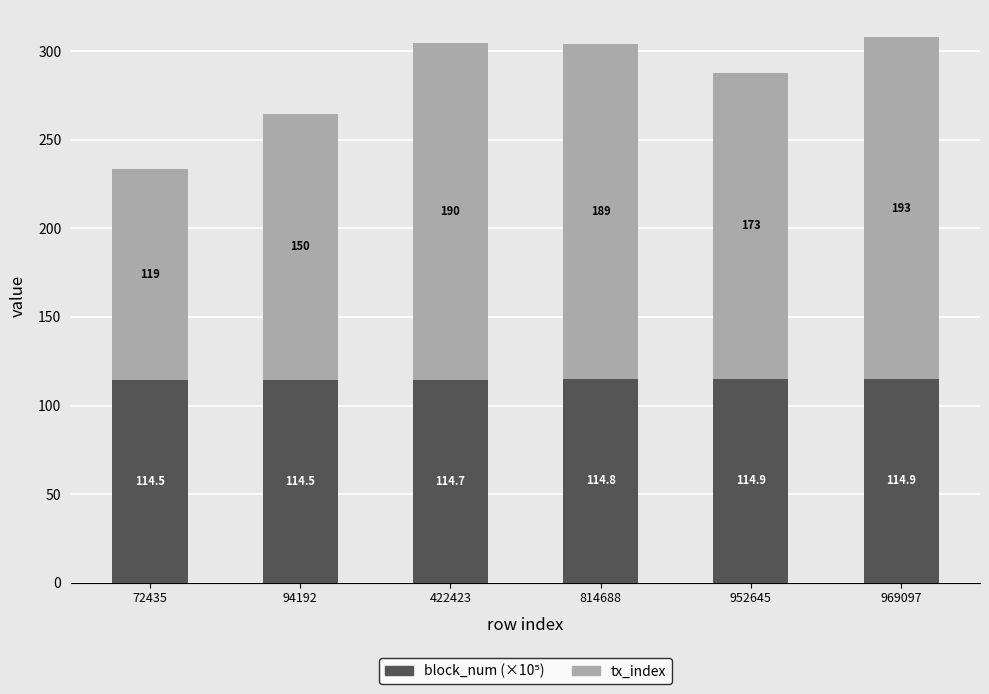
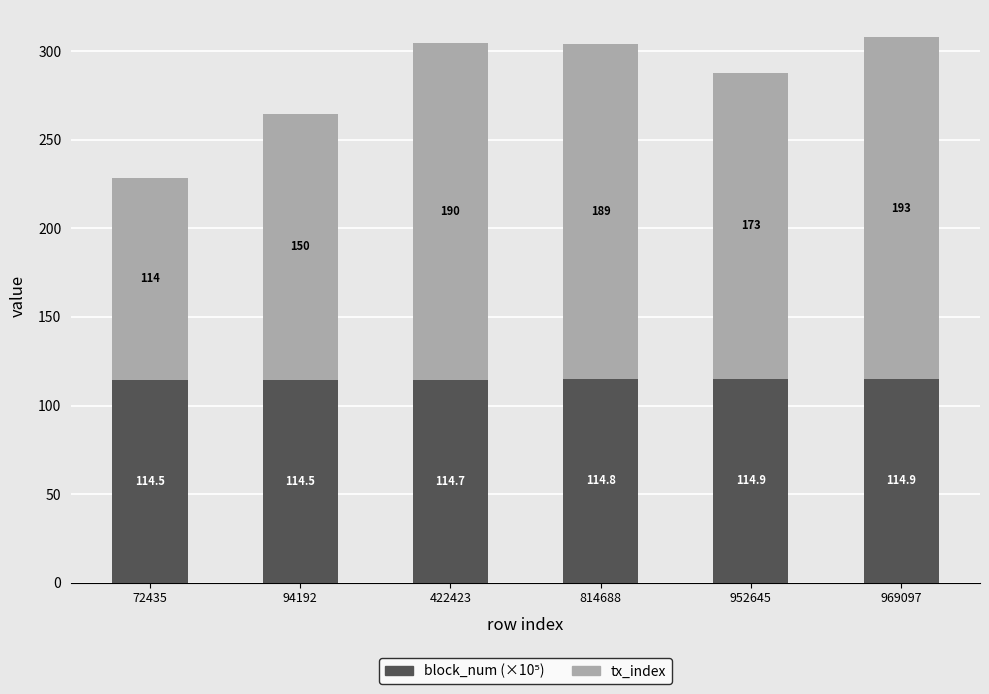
tx_index, 72435: 119 -> 114
